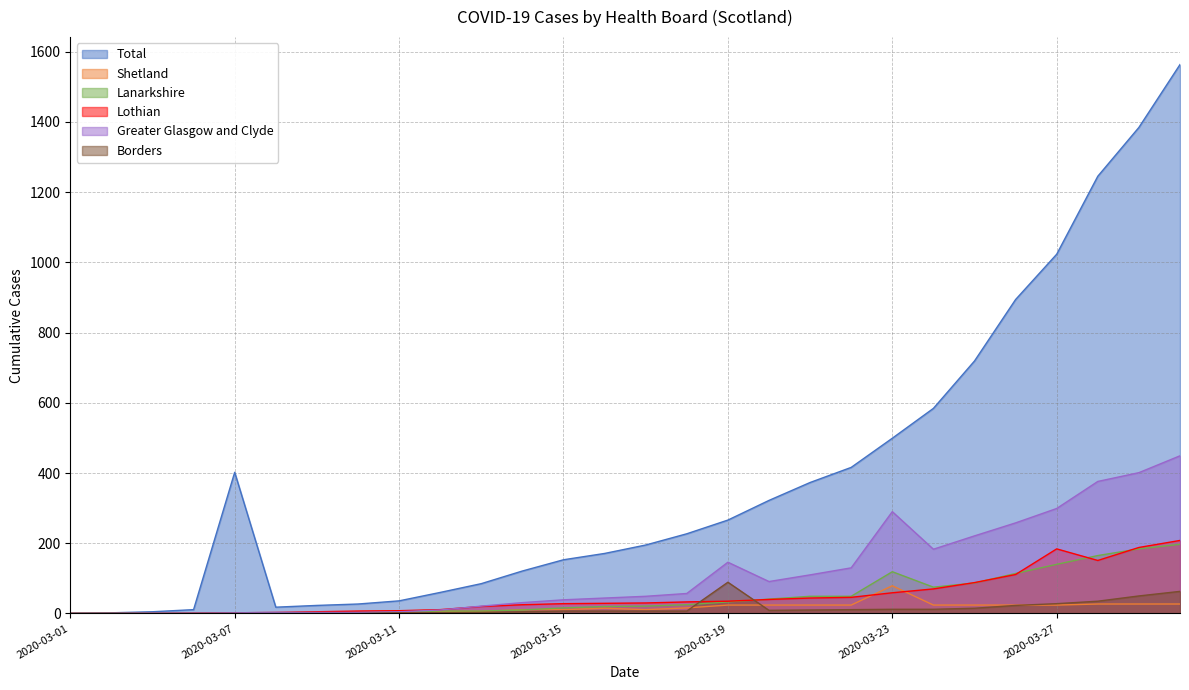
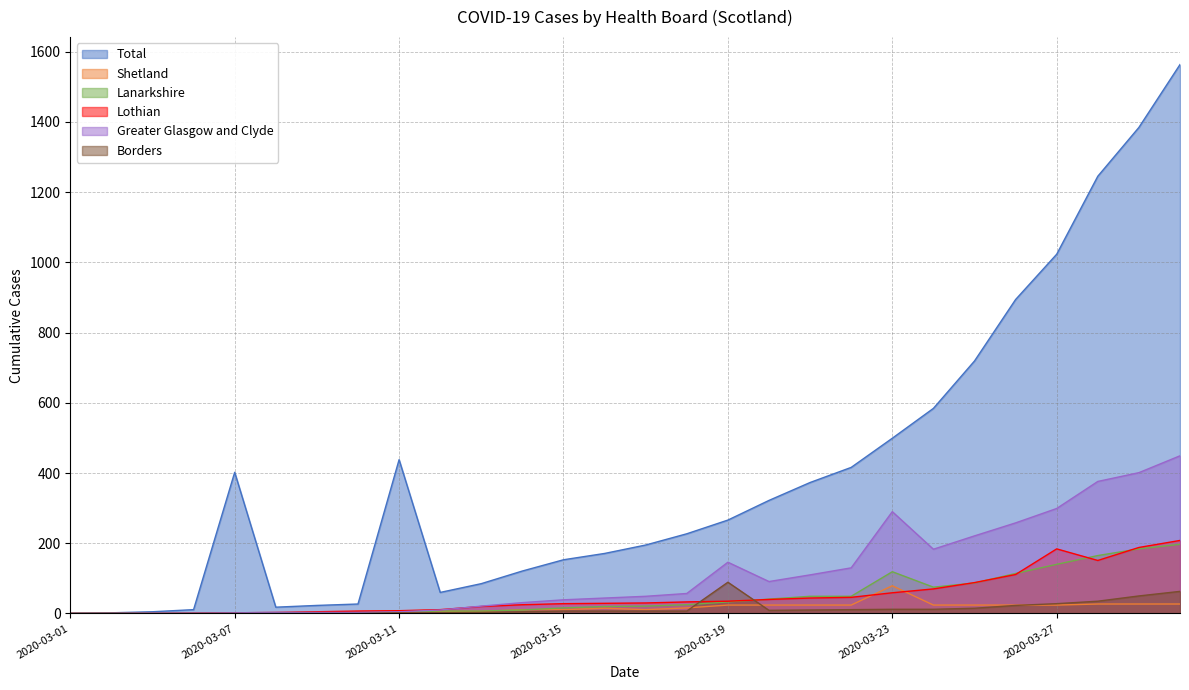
Total, 2020-03-11: 40 -> 440
